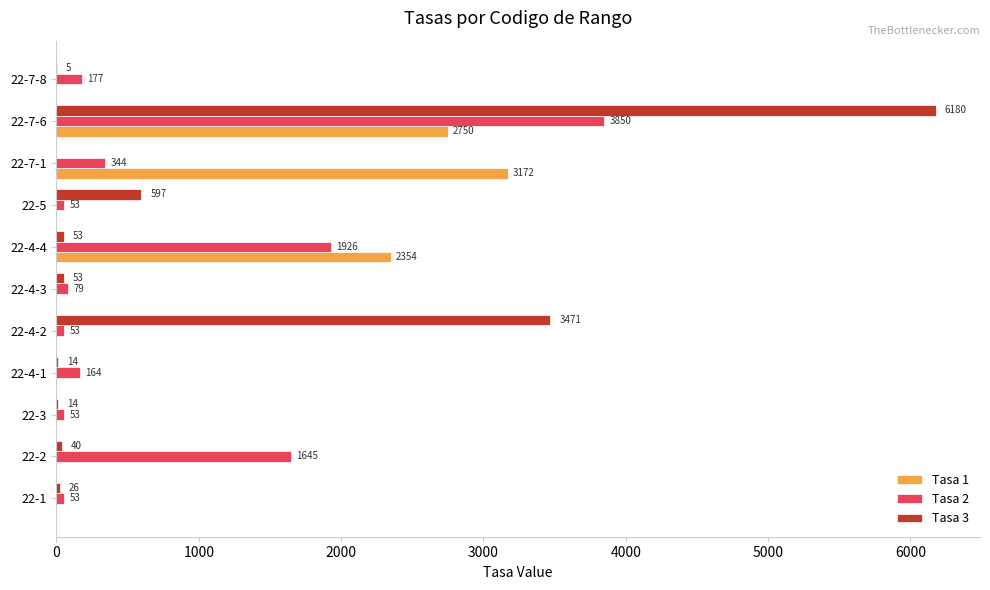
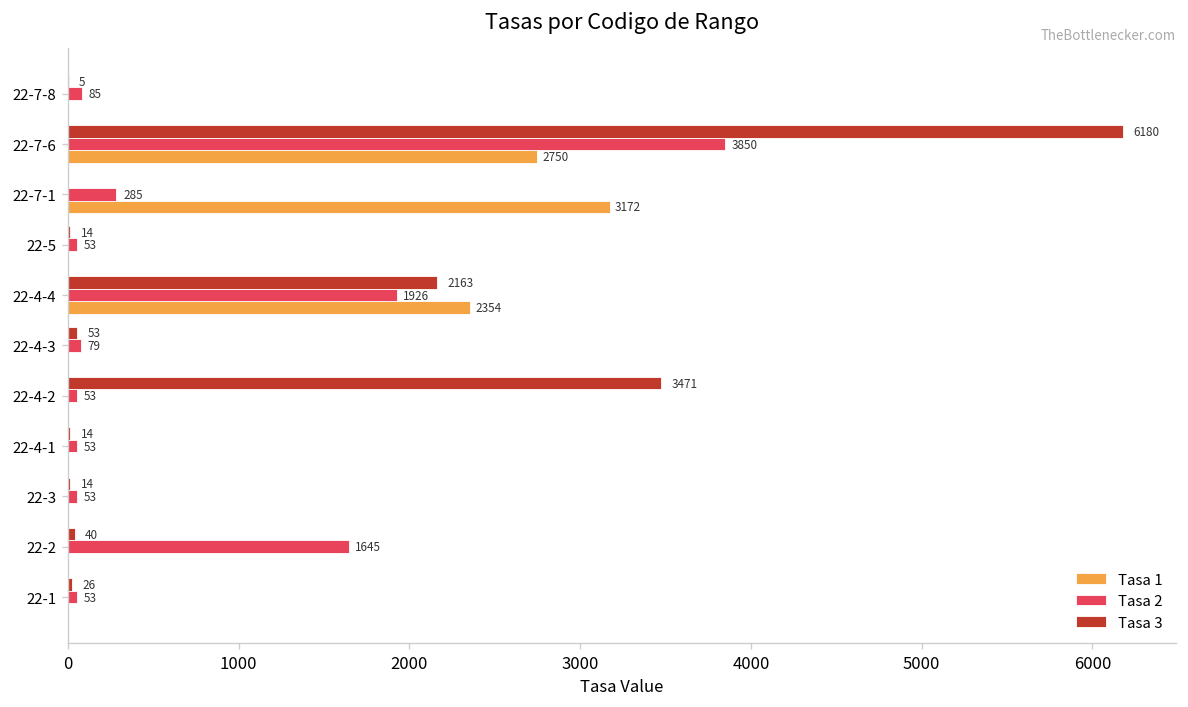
Tasa 2, 22-7-8: 177 -> 85
Tasa 2, 22-7-1: 344 -> 285
Tasa 3, 22-5: 597 -> 14
Tasa 3, 22-4-4: 53 -> 2163
Tasa 2, 22-4-1: 164 -> 53
